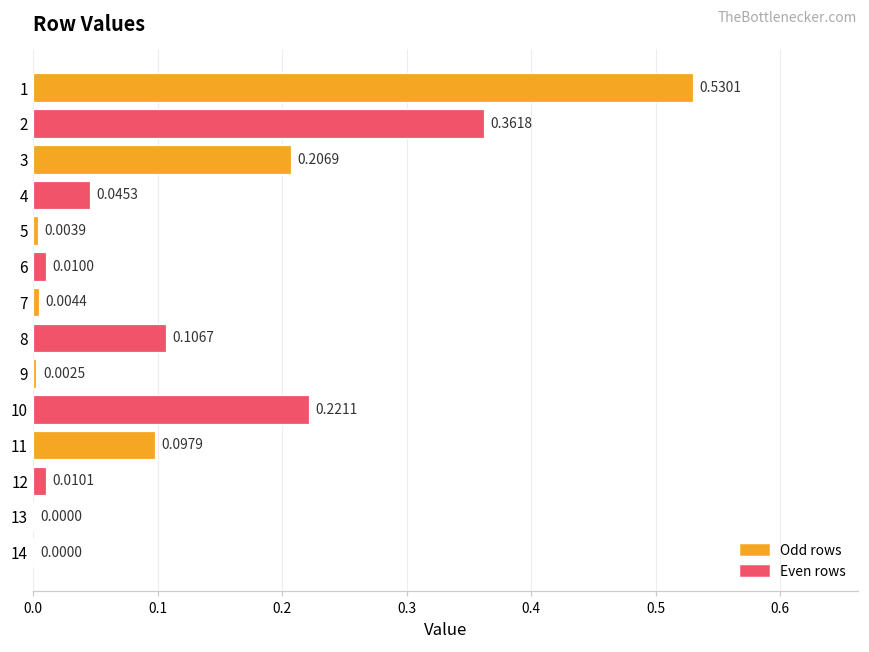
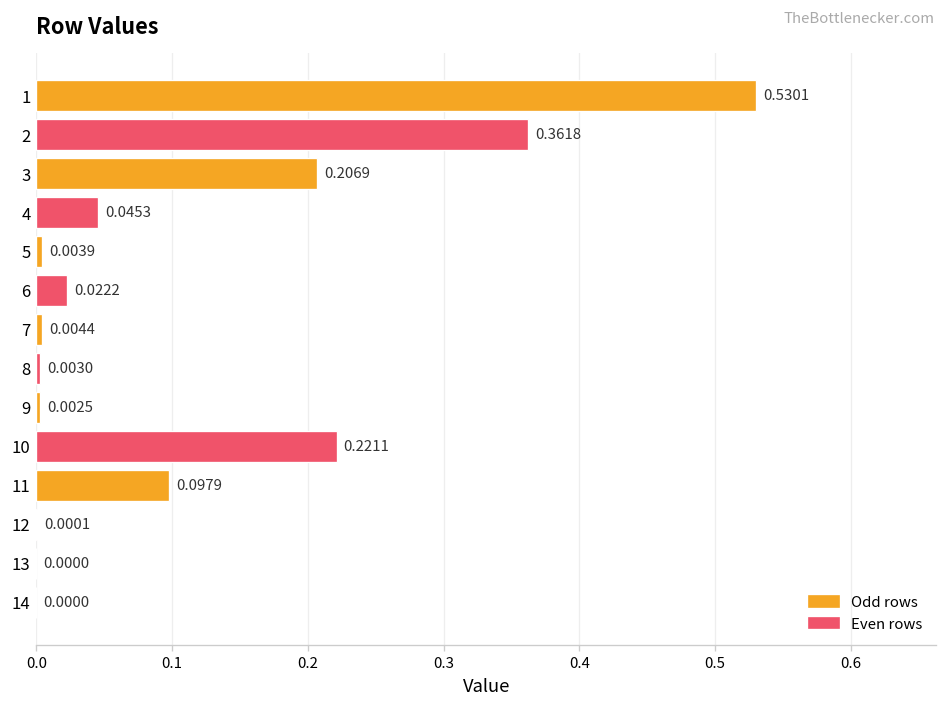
6: 0.0100 -> 0.0222
8: 0.1067 -> 0.0030
12: 0.0101 -> 0.0001
